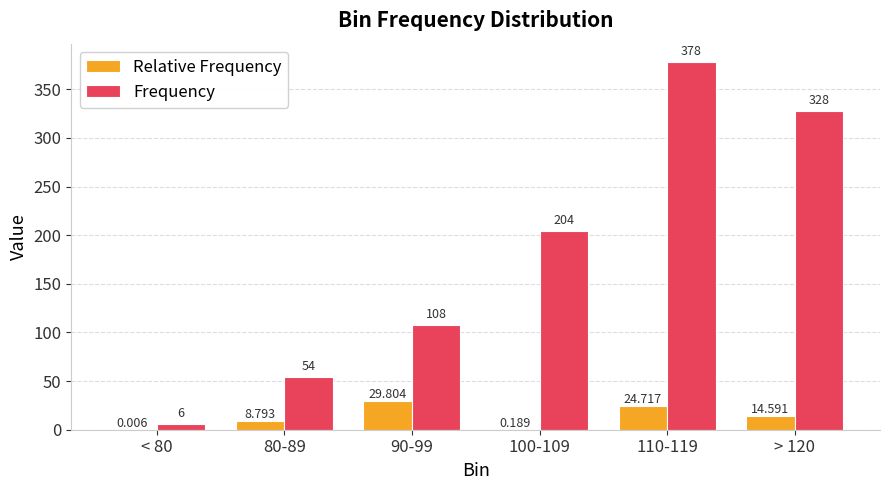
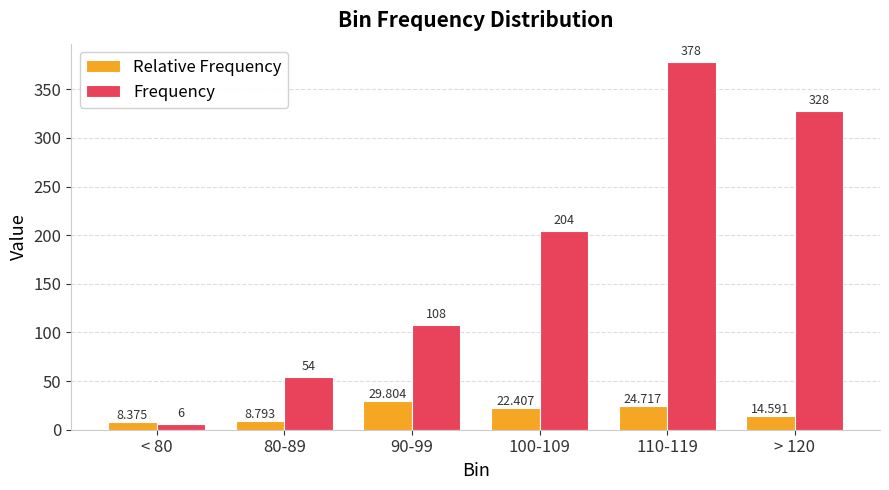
Relative Frequency, < 80: 0.006 -> 8.375
Relative Frequency, 100-109: 0.189 -> 22.407
